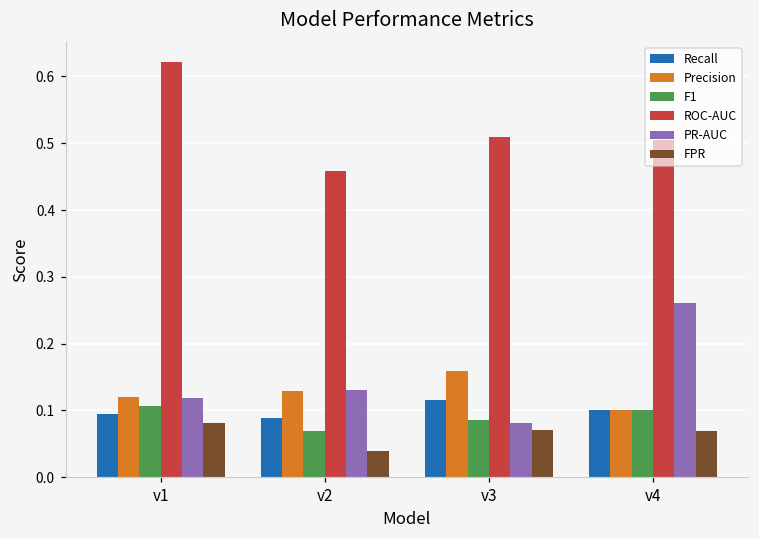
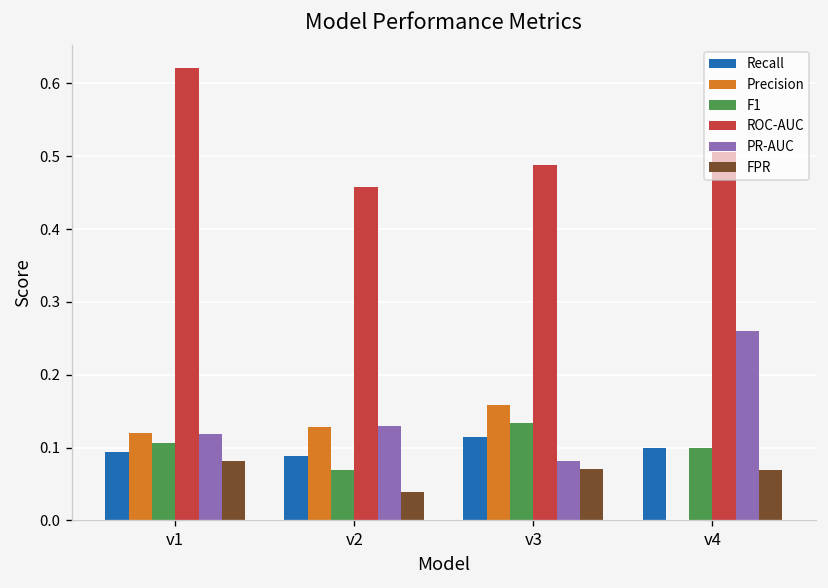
F1, v3: 0.09 -> 0.13
ROC-AUC, v3: 0.51 -> 0.49
Precision, v4: 0.1 -> 0.0
